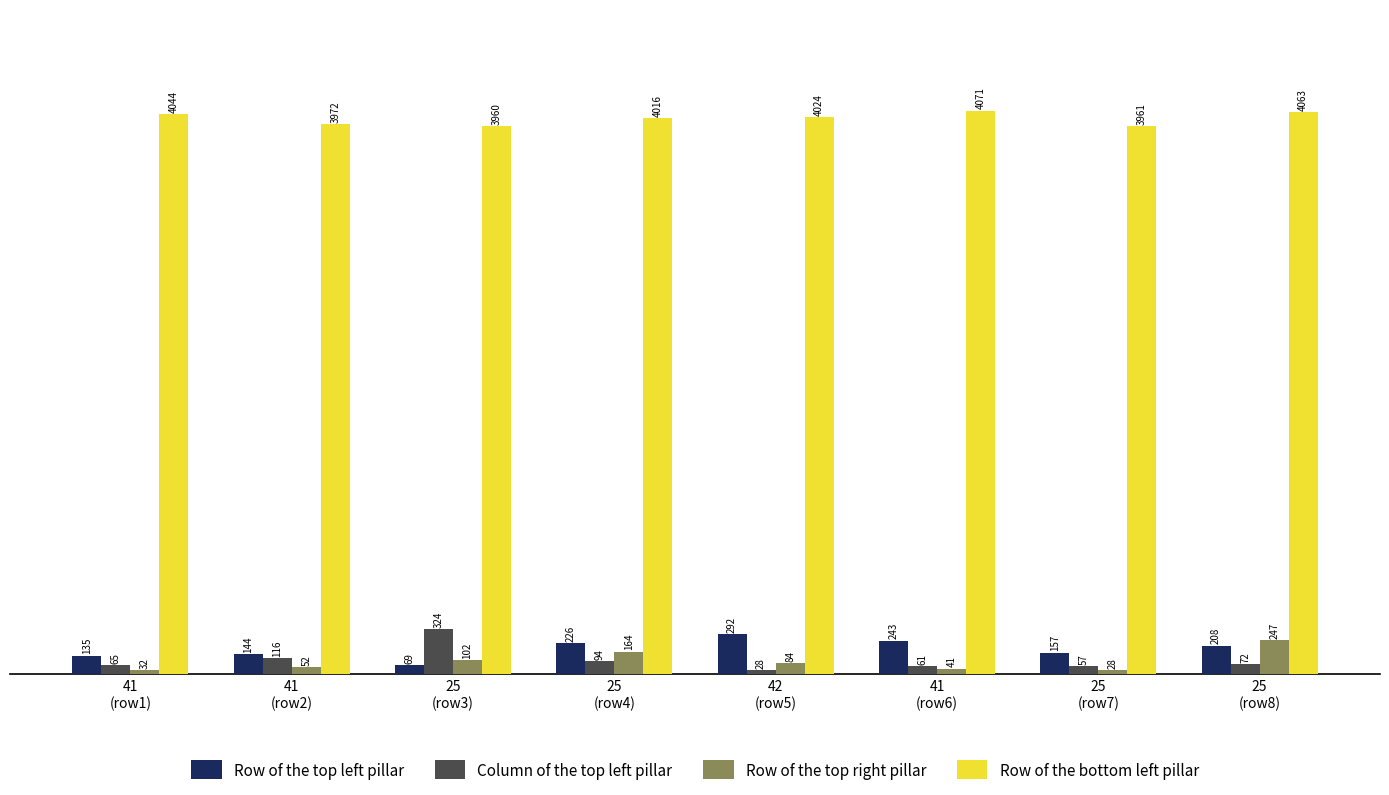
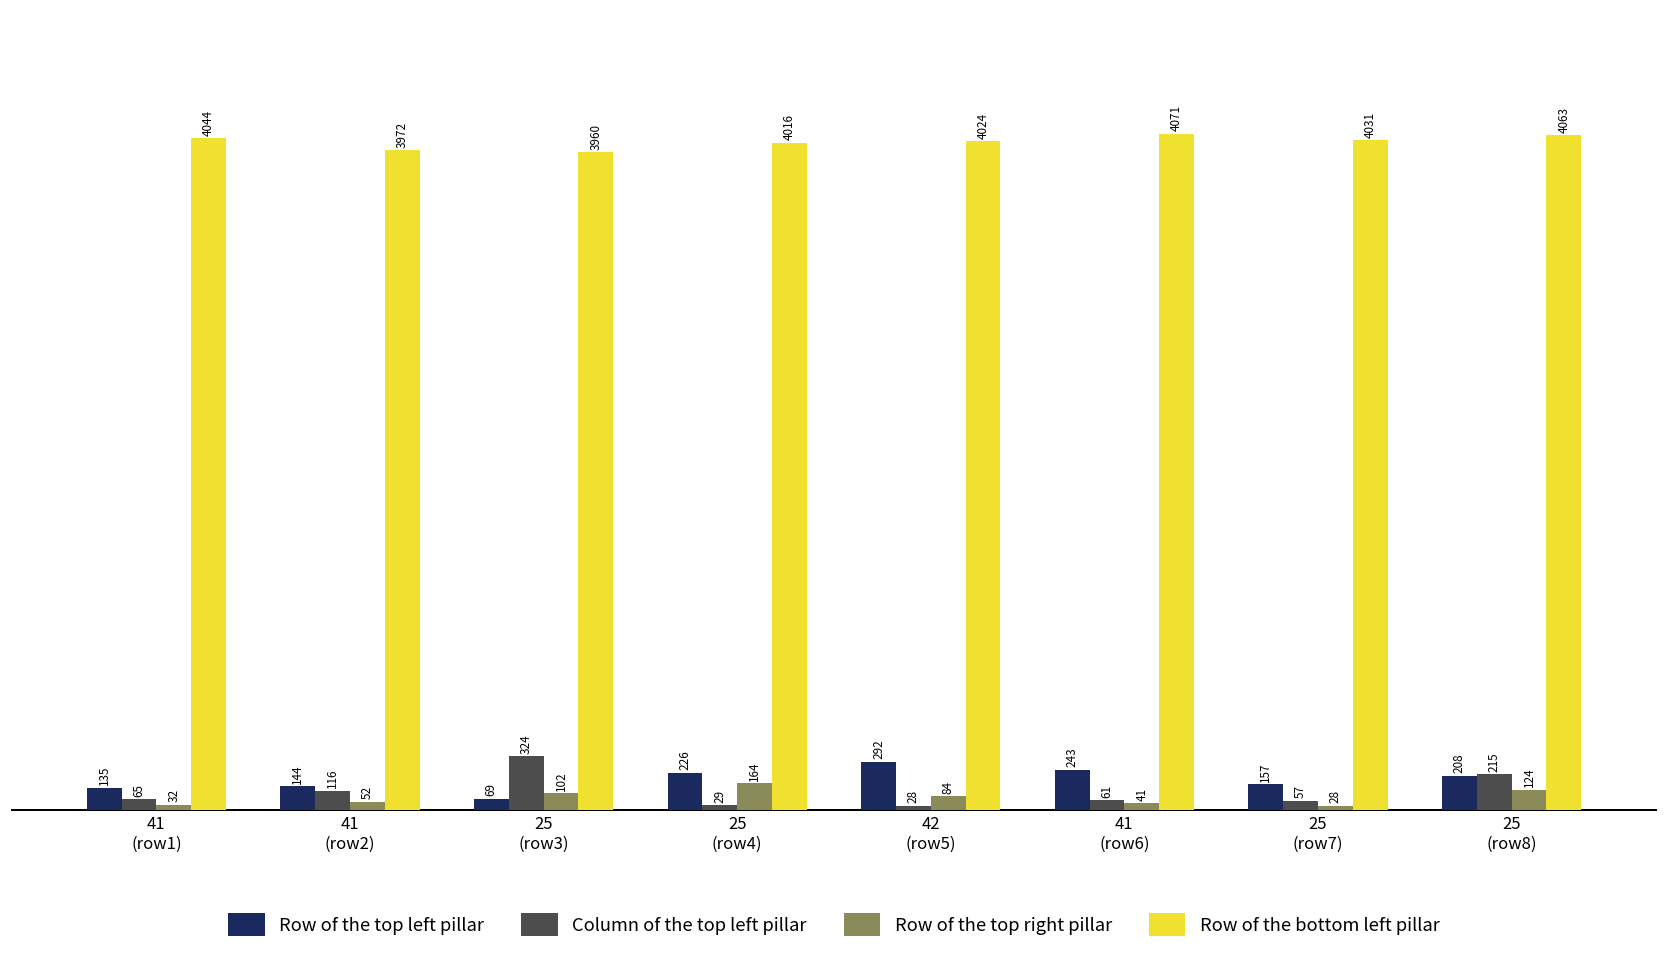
Column of the top left pillar, 25 (row4): 94 -> 29
Row of the bottom left pillar, 25 (row7): 3961 -> 4031
Column of the top left pillar, 25 (row8): 72 -> 215
Row of the top right pillar, 25 (row8): 247 -> 124
